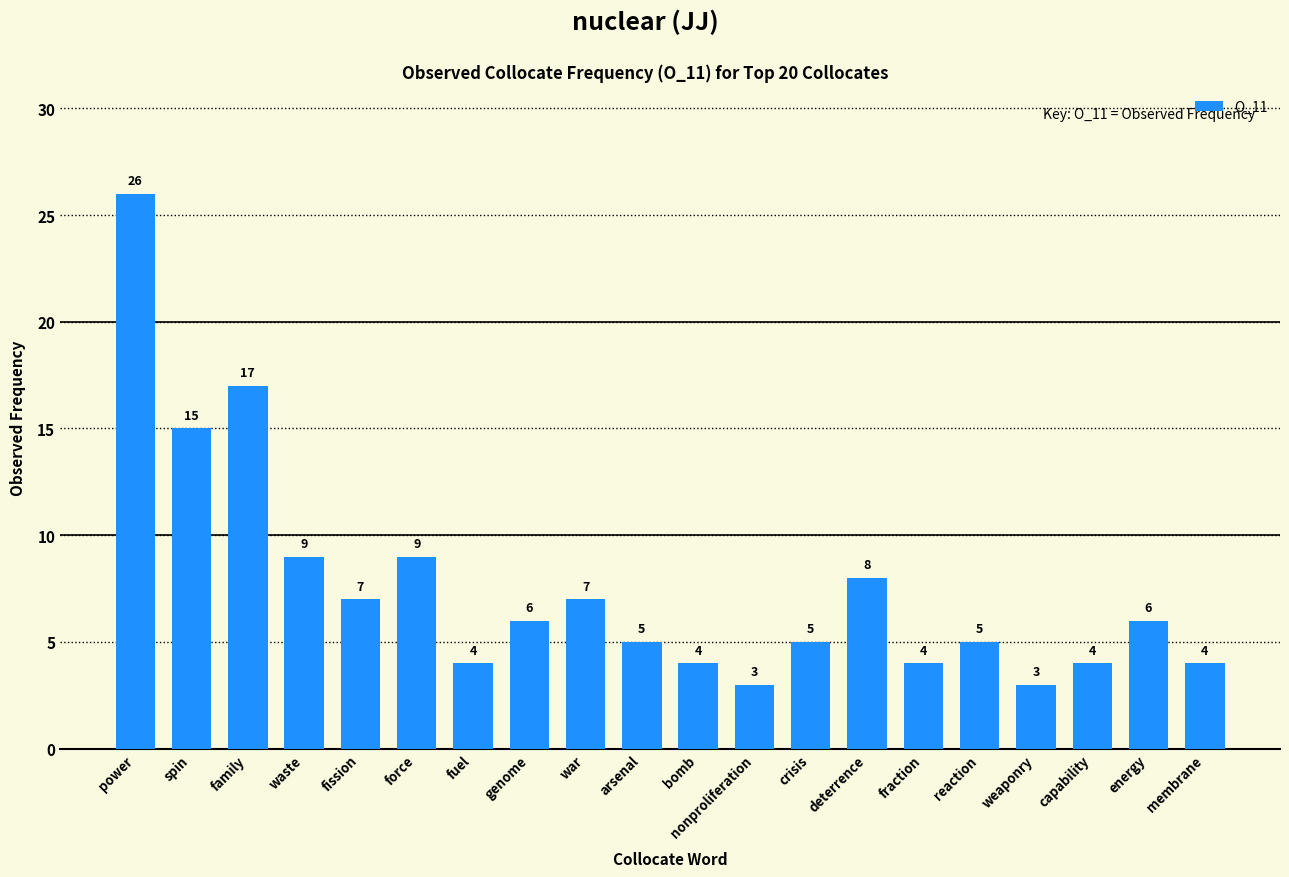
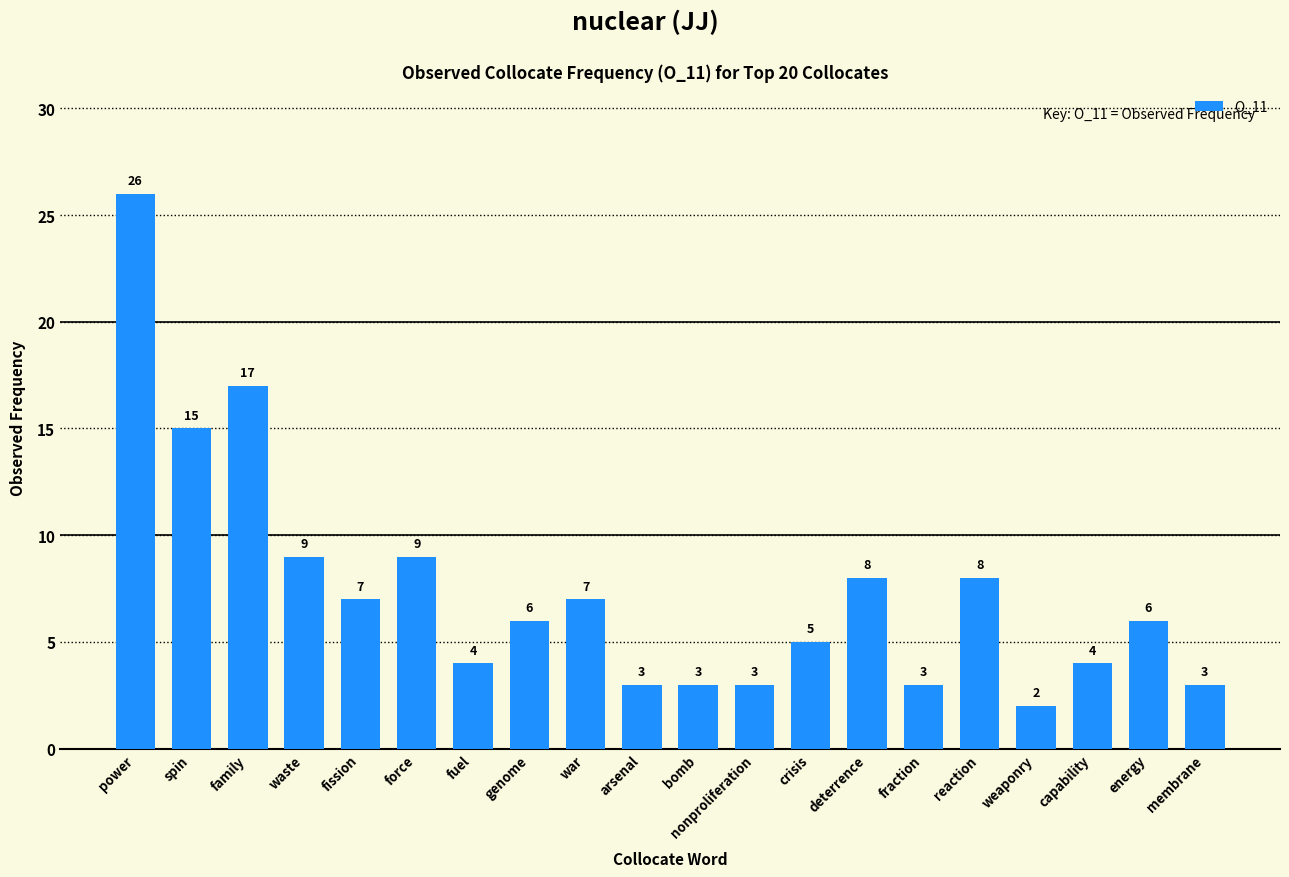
arsenal: 5 -> 3
bomb: 4 -> 3
fraction: 4 -> 3
reaction: 5 -> 8
weaponry: 3 -> 2
membrane: 4 -> 3
